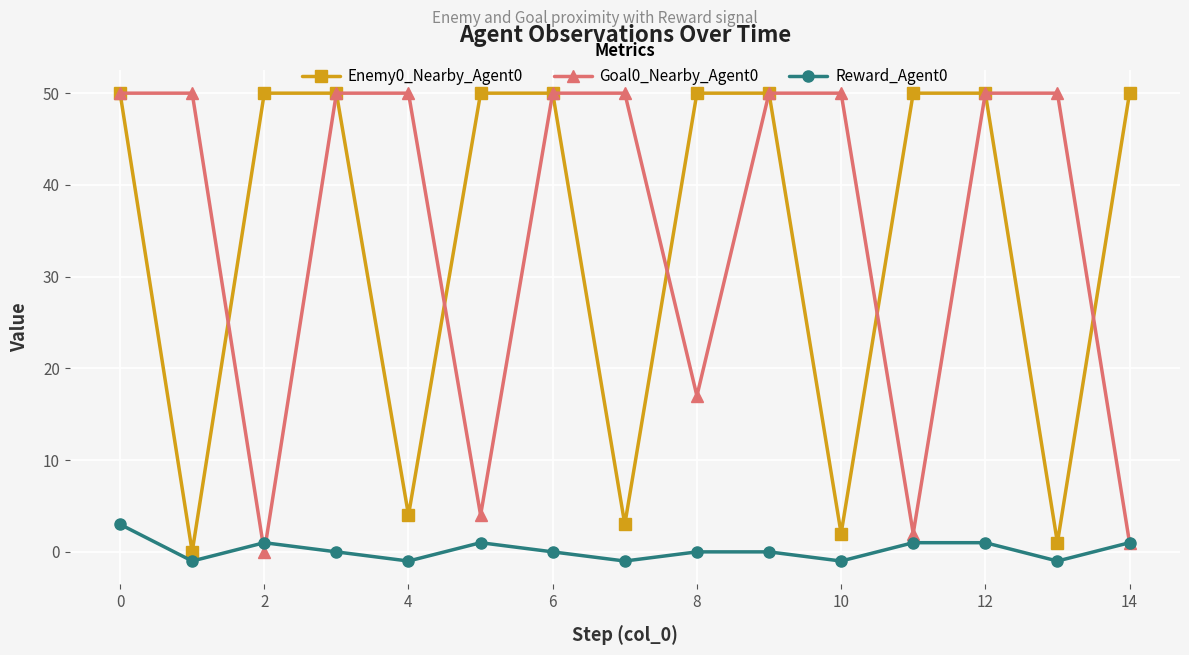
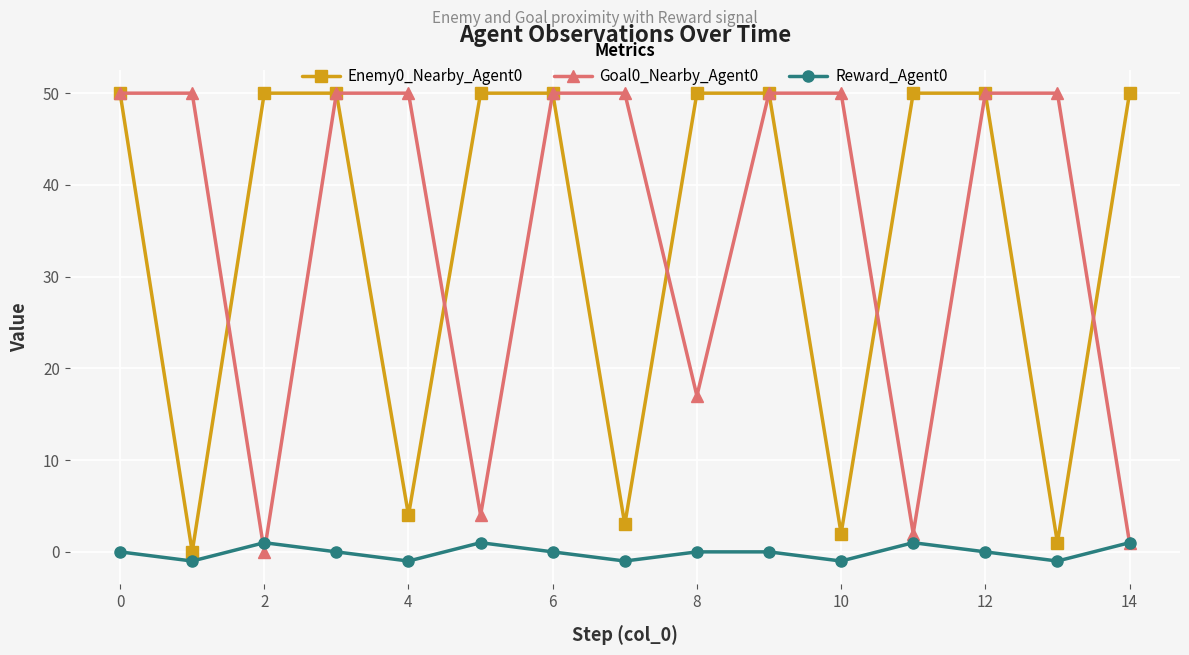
Reward_Agent0, 0: 3 -> 0
Reward_Agent0, 12: 1 -> 0
